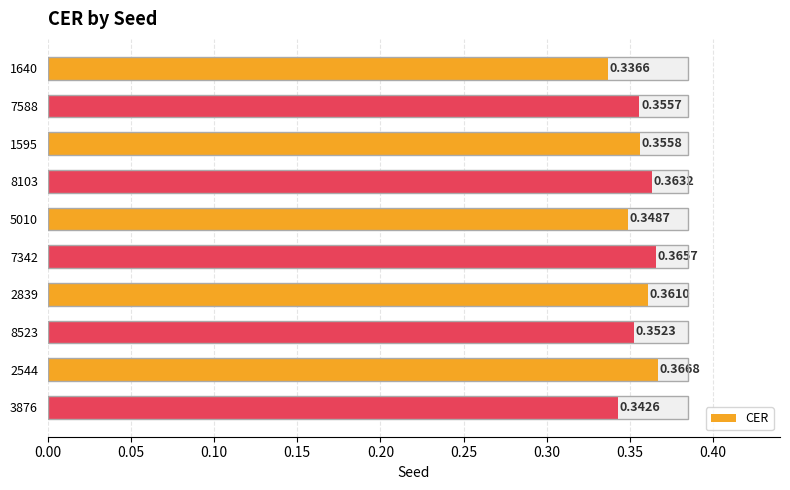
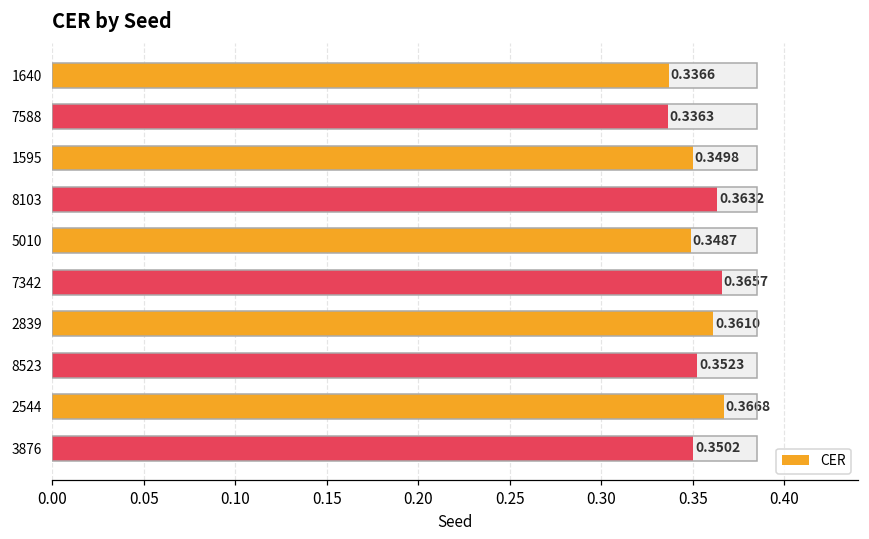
CER, 7588: 0.3557 -> 0.3363
CER, 1595: 0.3558 -> 0.3498
CER, 3876: 0.3426 -> 0.3502
